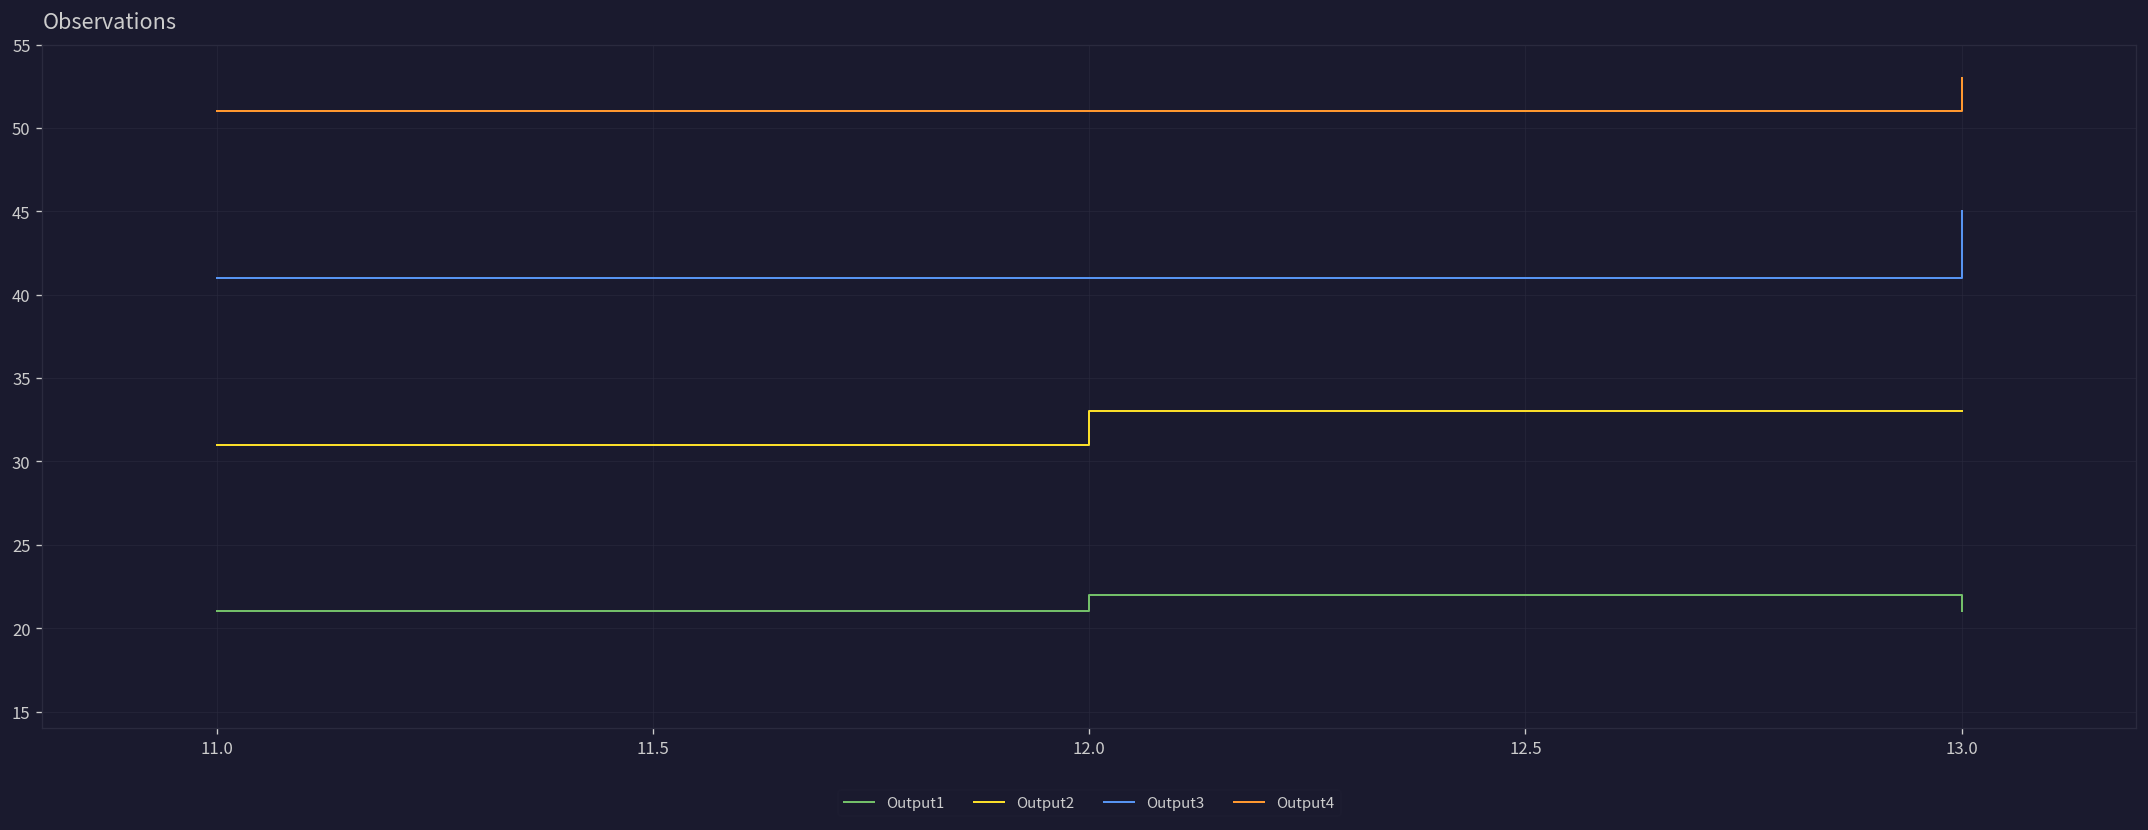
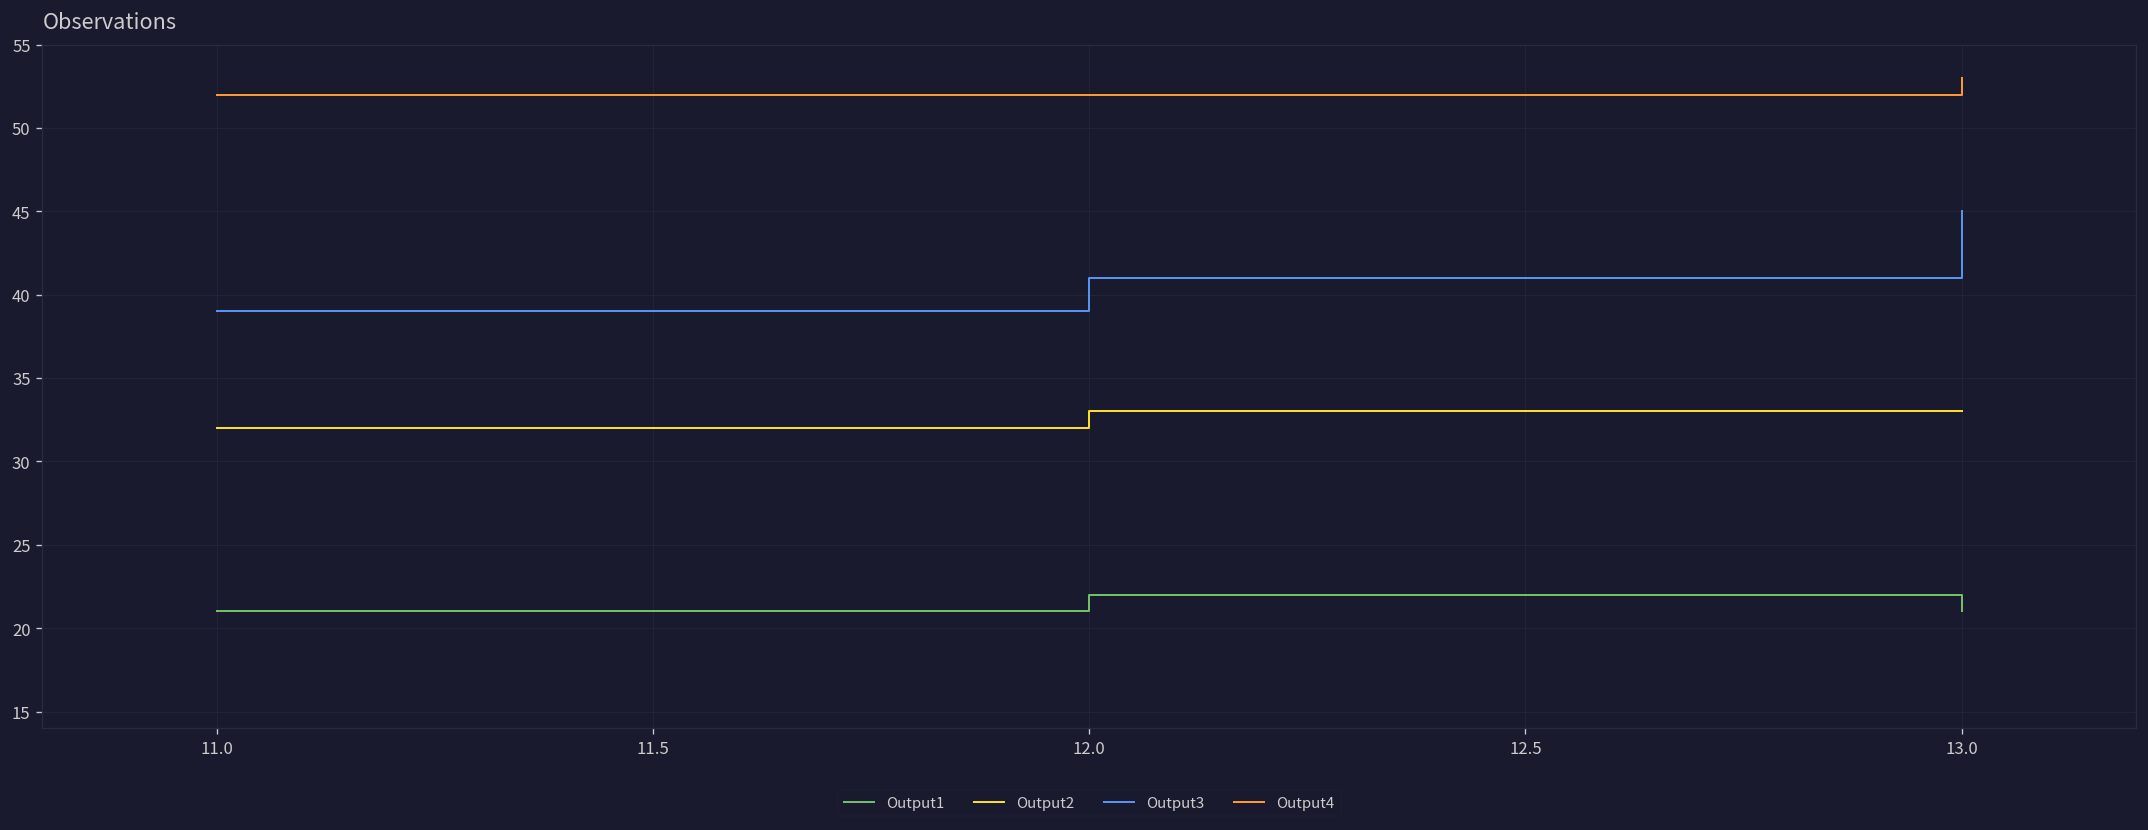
Output2, 11.0: 31 -> 32
Output3, 11.0: 41 -> 39
Output4, 11.0: 51 -> 52
Output4, 12.0: 51 -> 52
